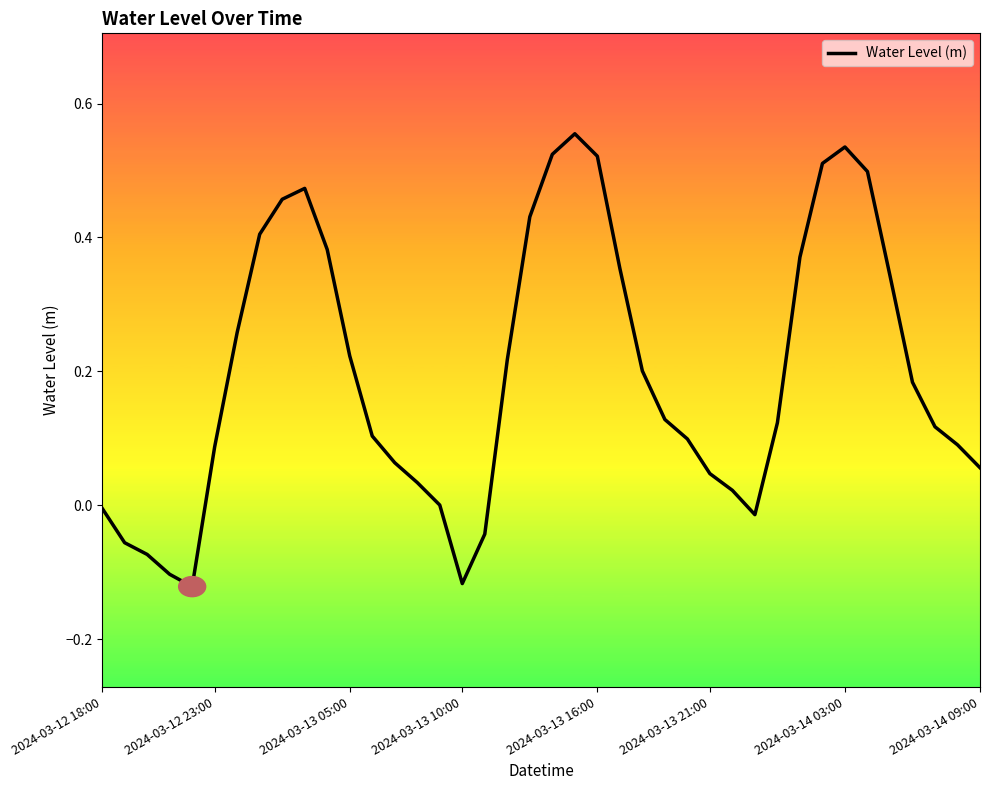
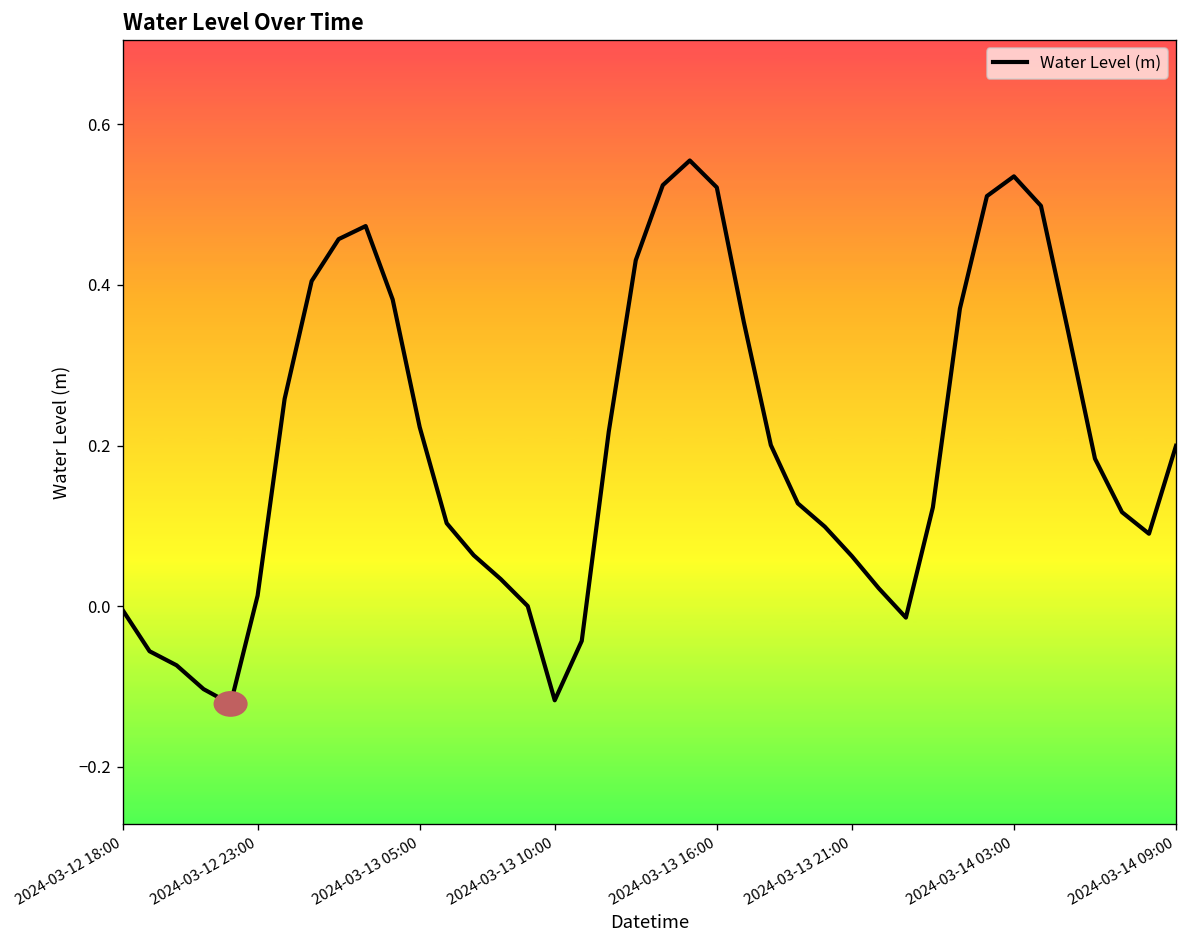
2024-03-12 23:00: 0.09 -> 0.01
2024-03-13 21:00: 0.05 -> 0.06
2024-03-14 09:00: 0.06 -> 0.20
